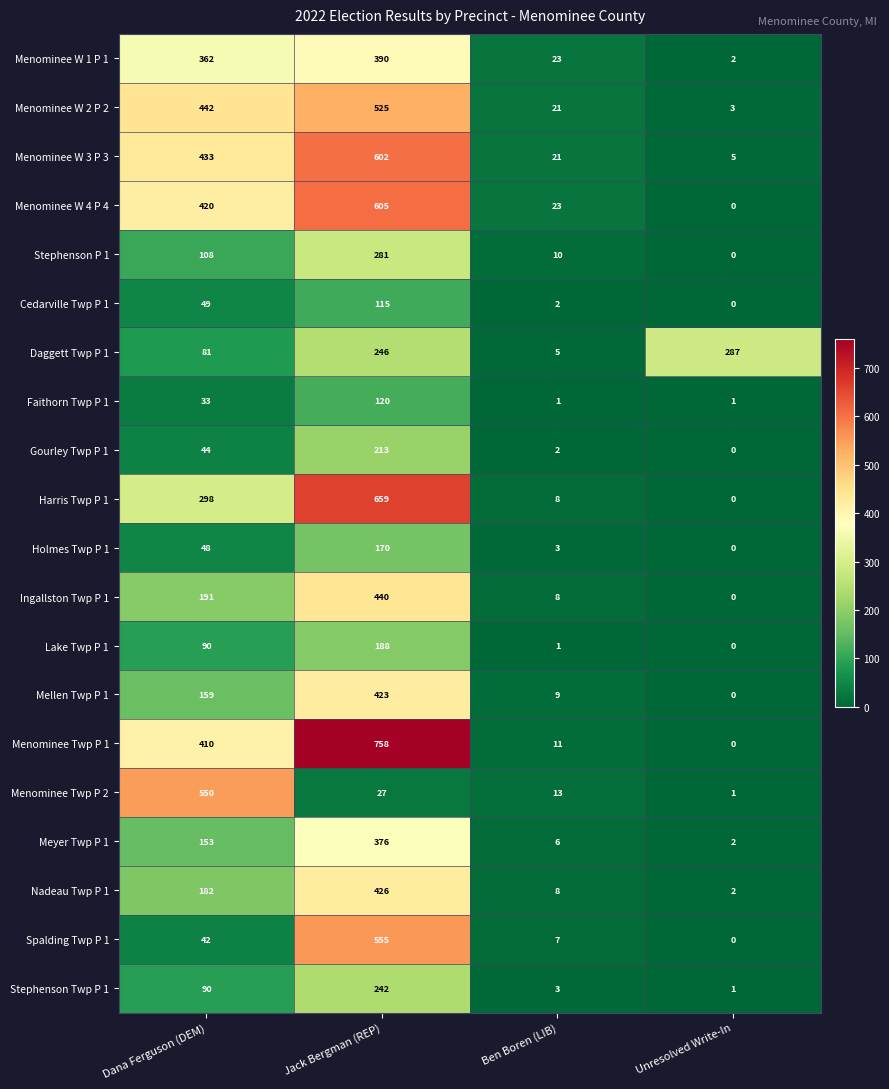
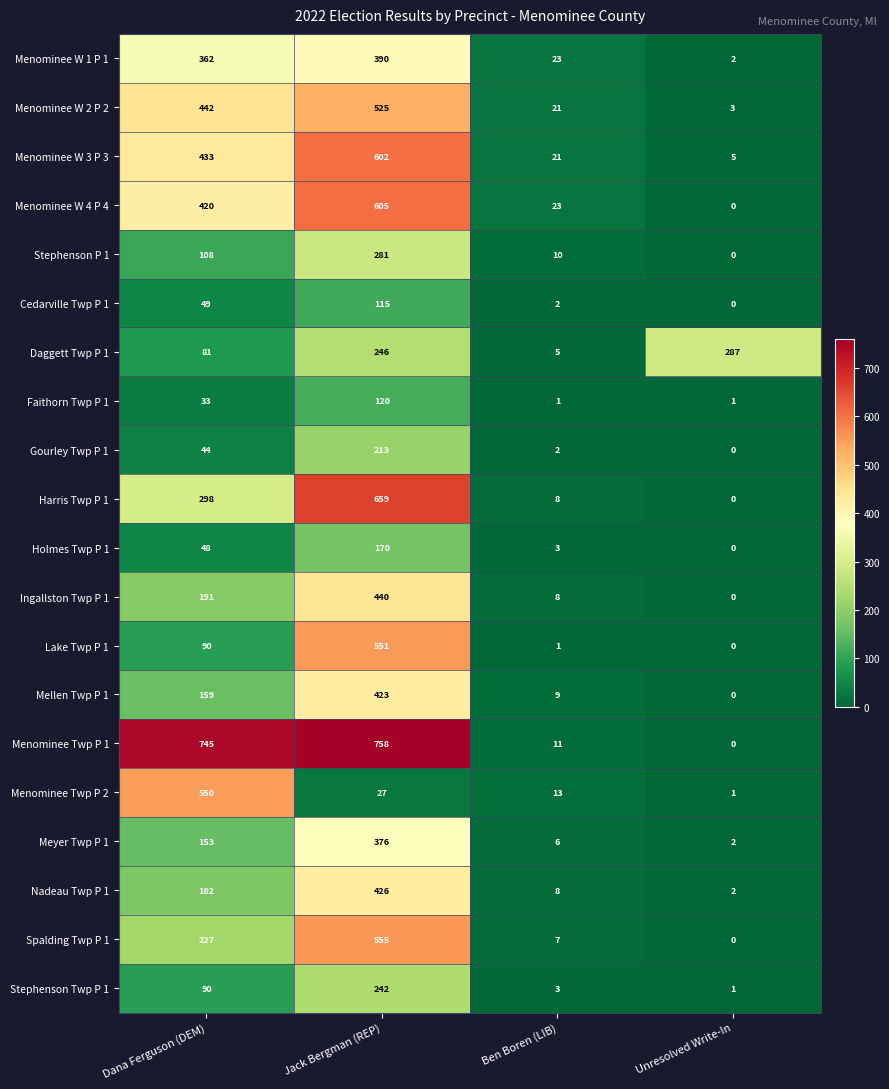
Lake Twp P 1, Jack Bergman (REP): 188 -> 551
Menominee Twp P 1, Dana Ferguson (DEM): 410 -> 745
Spalding Twp P 1, Dana Ferguson (DEM): 42 -> 227
